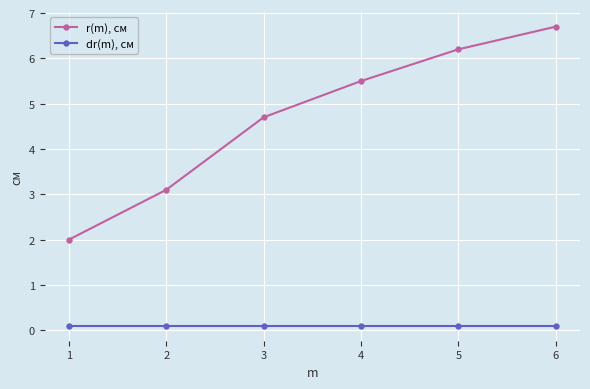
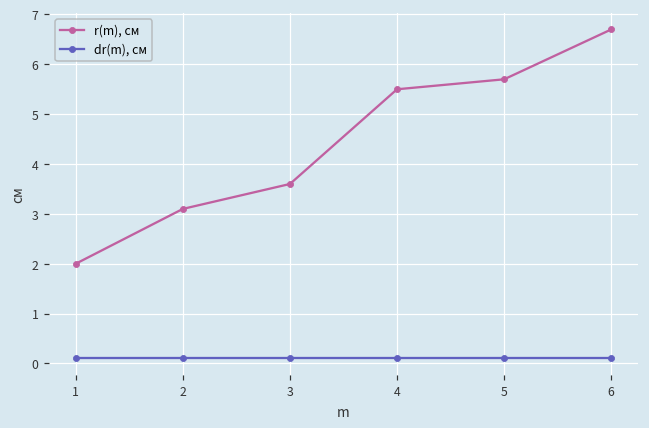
r(m), см, 3: 4.7 -> 3.6
r(m), см, 5: 6.2 -> 5.7
